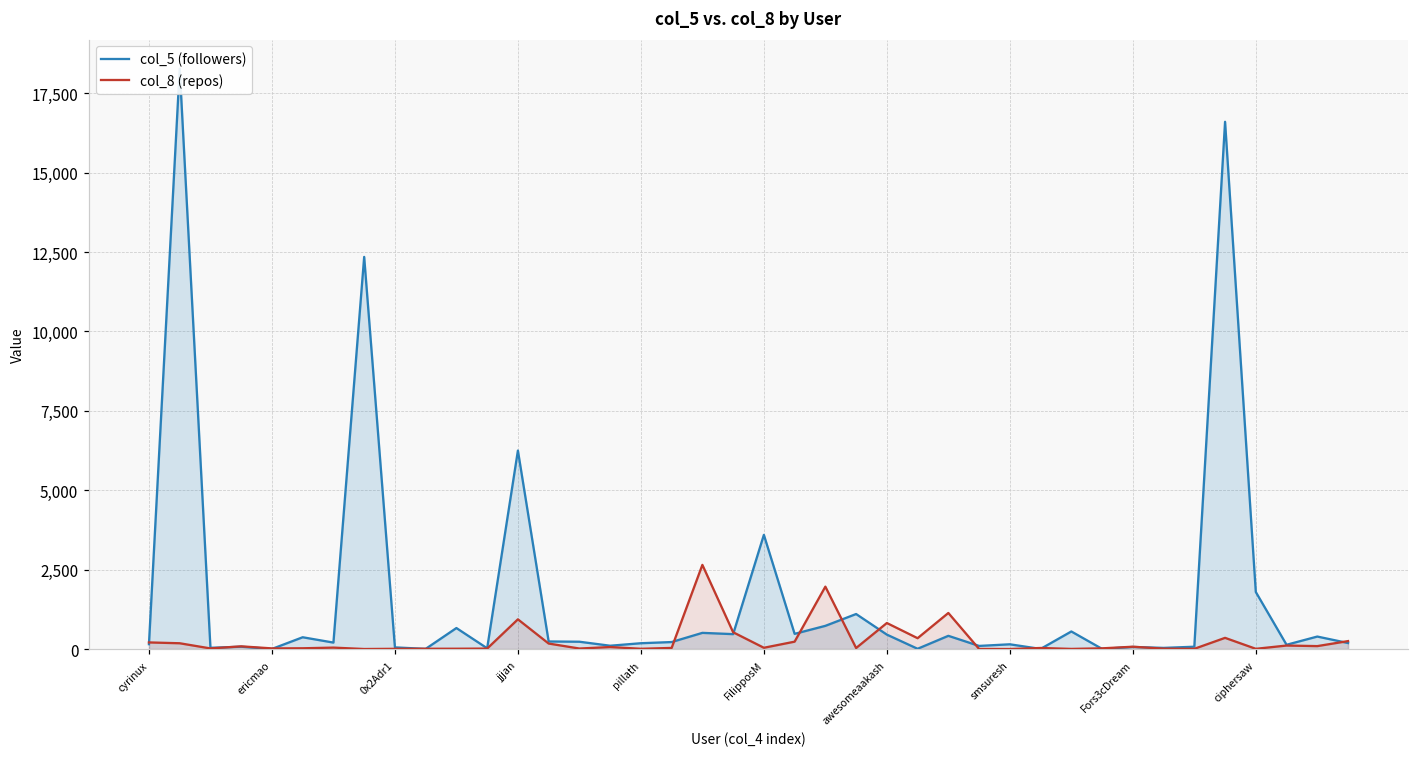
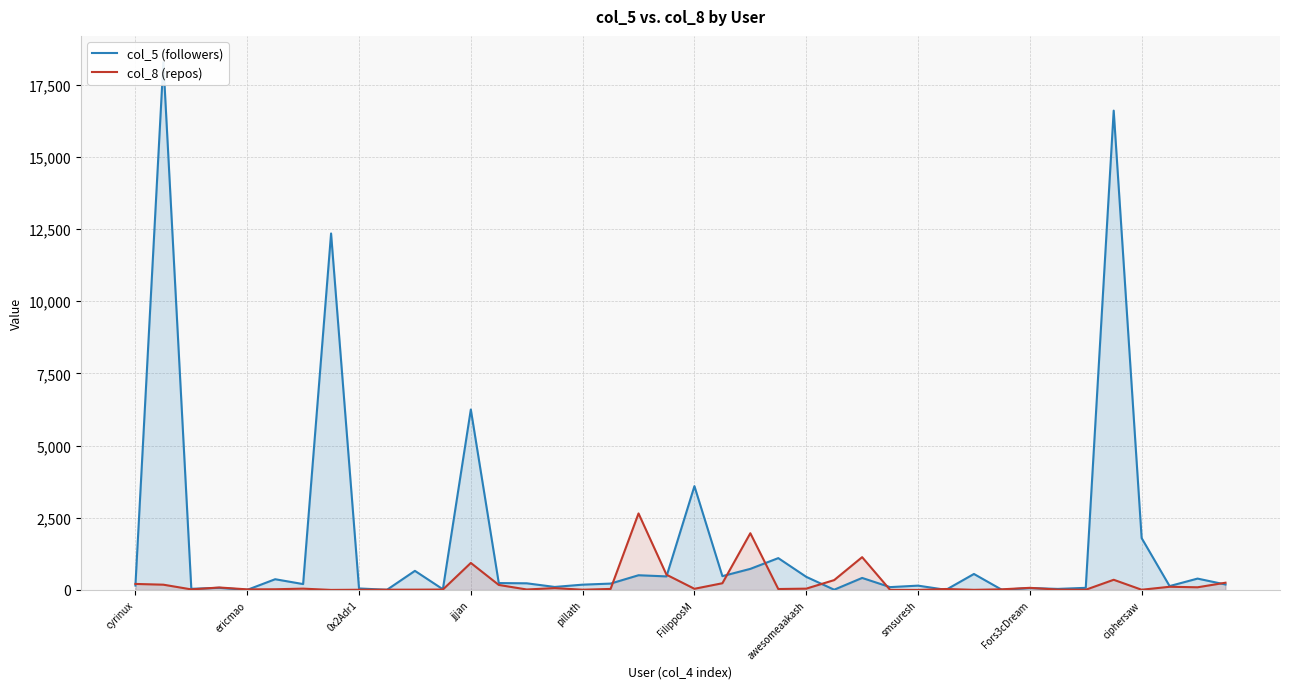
col_8 (repos), awesomeaakash: 800 -> 0
